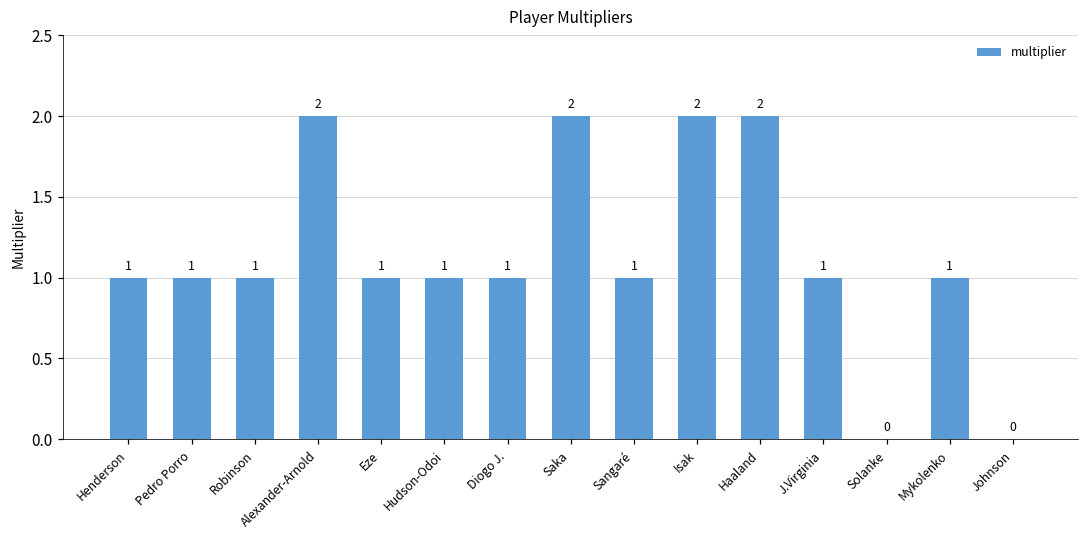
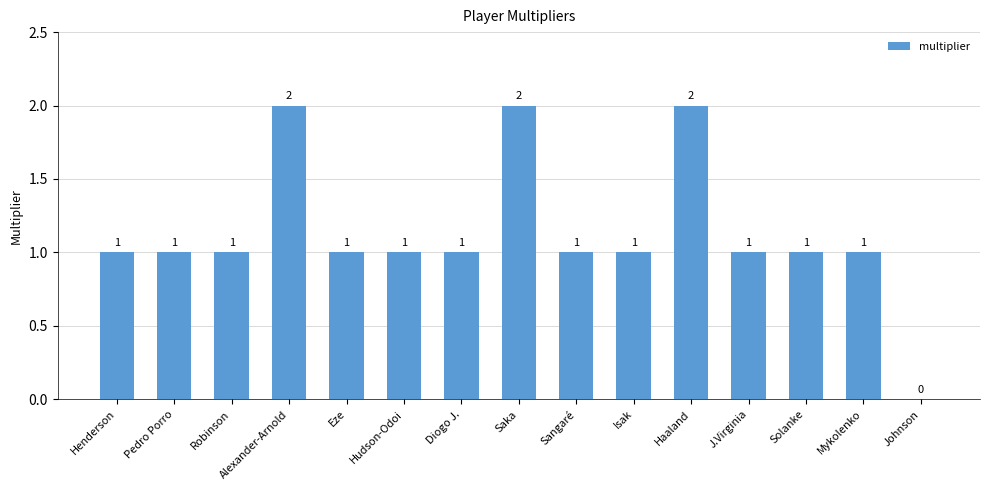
Isak: 2 -> 1
Solanke: 0 -> 1
